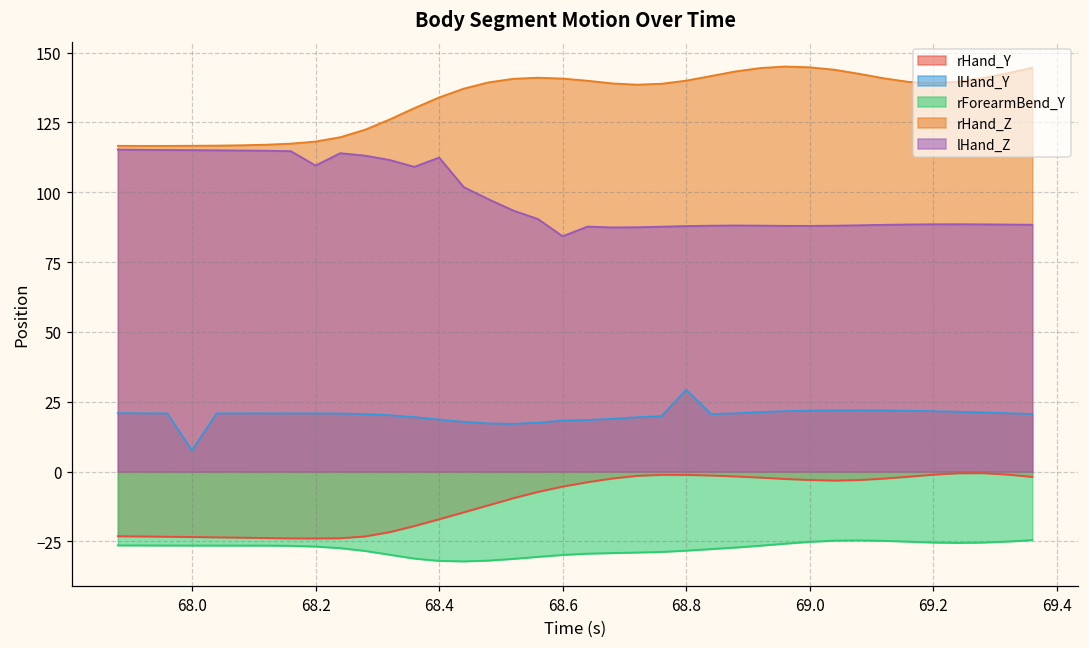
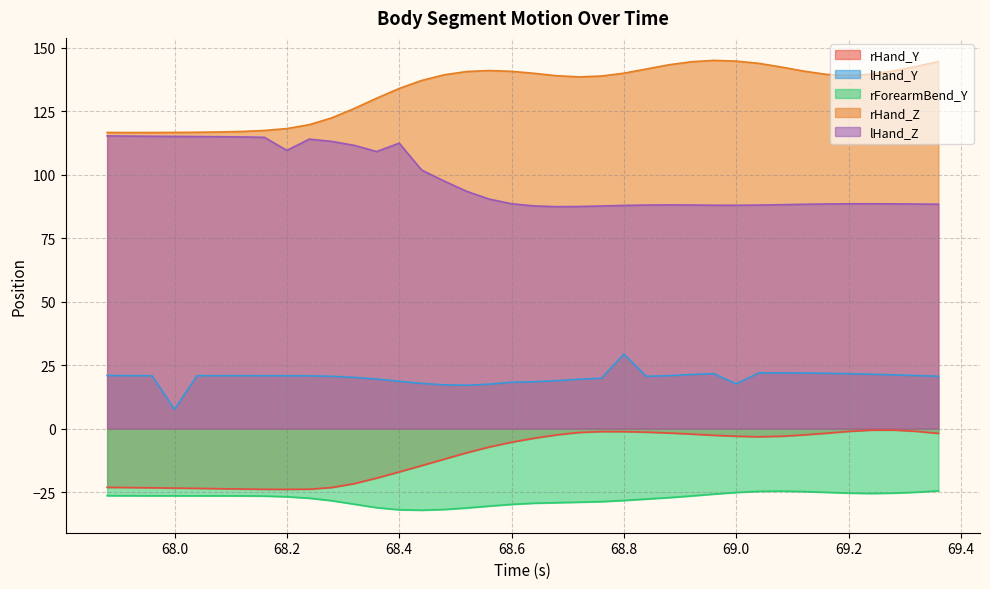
lHand_Z, 68.6: 84 -> 89
lHand_Y, 69.0: 22 -> 18
